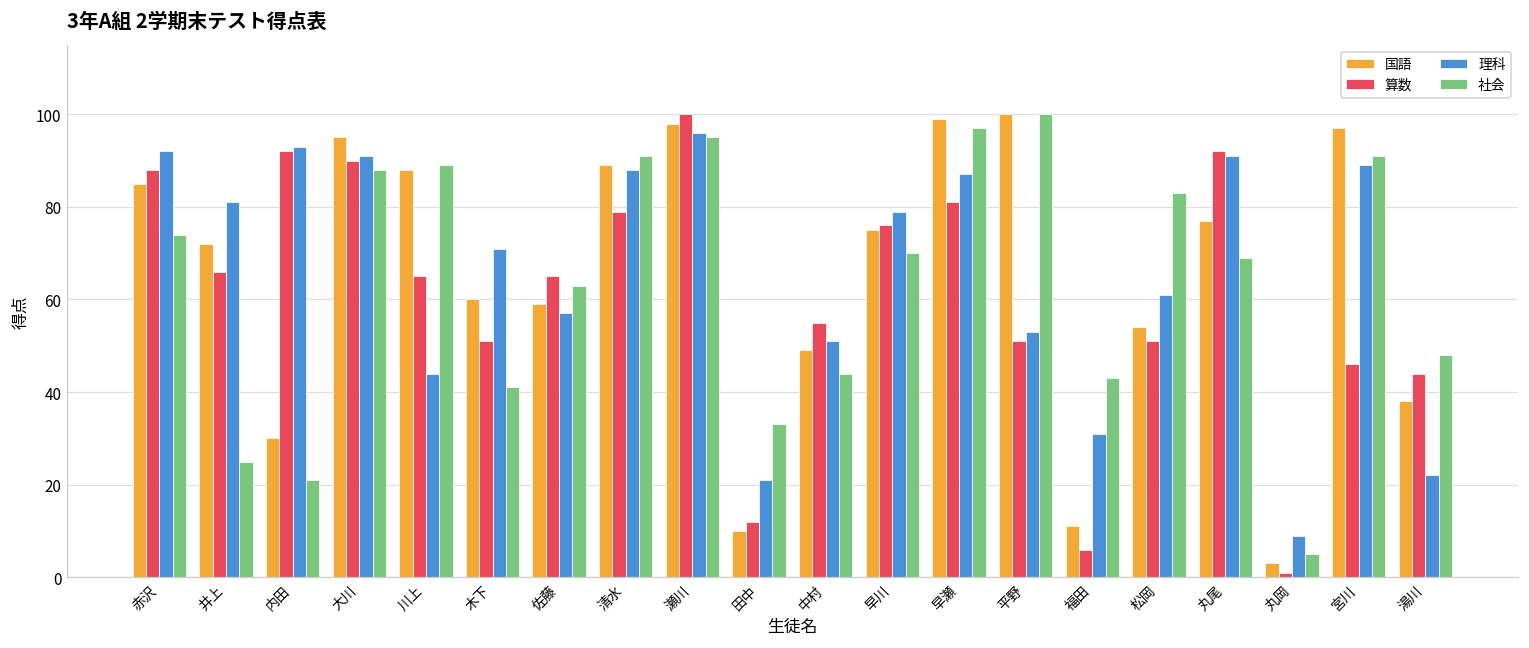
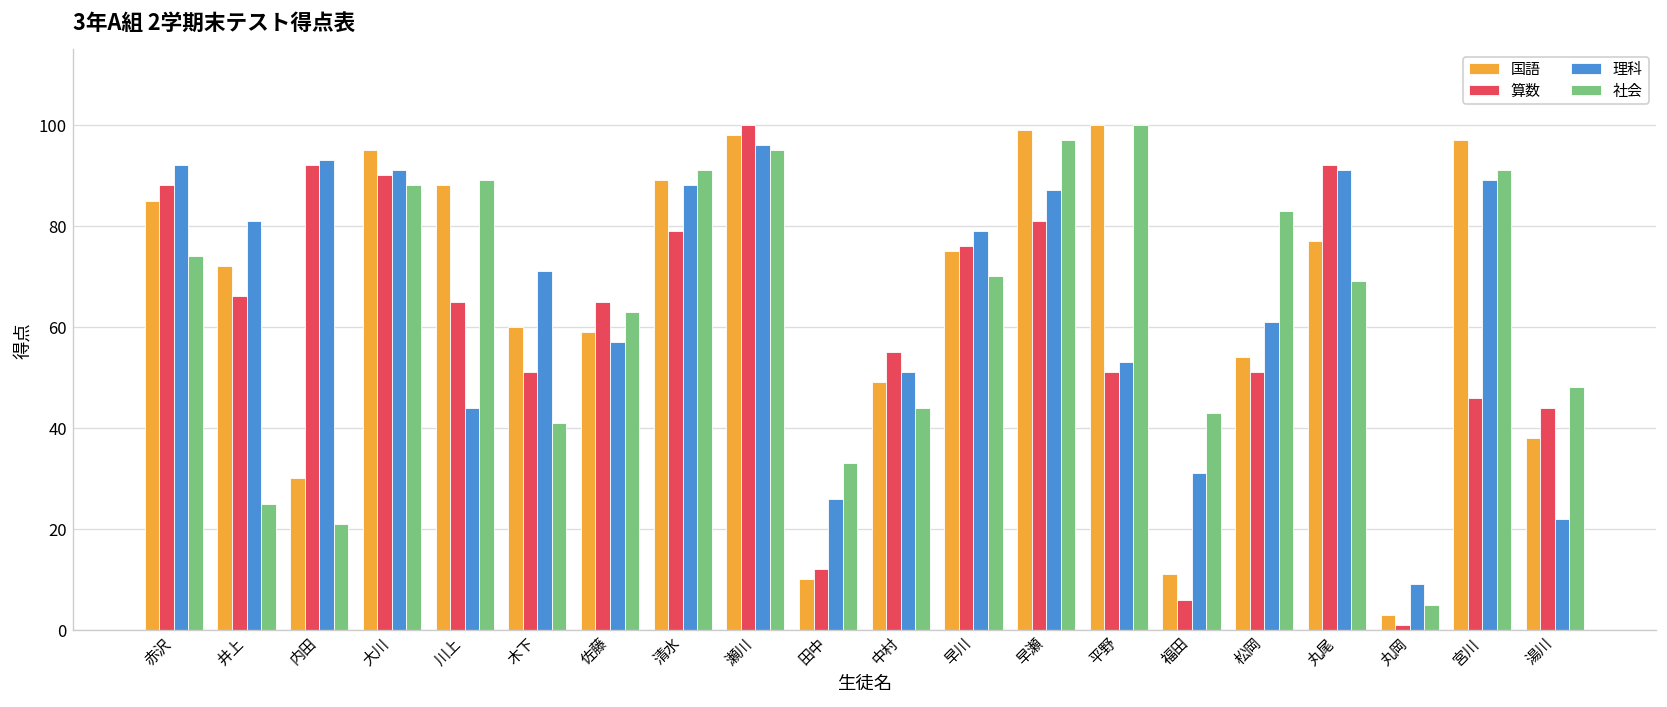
理科, 田中: 21 -> 26
